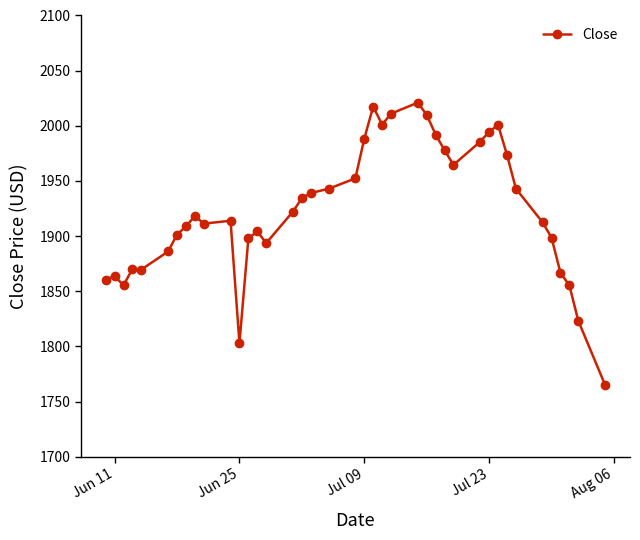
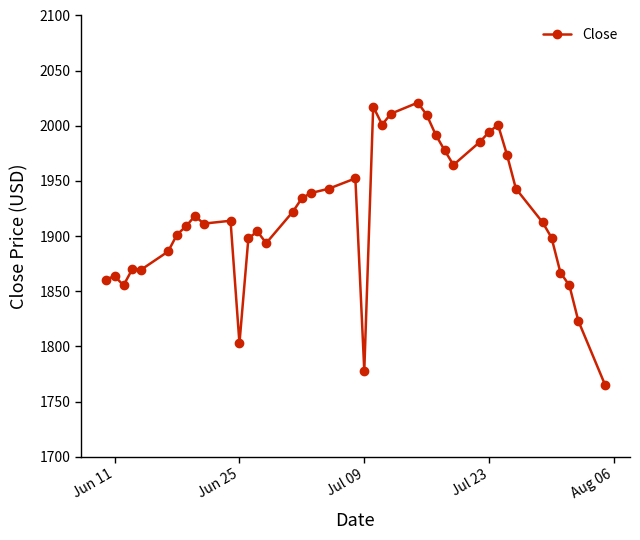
Jul 09: 1988 -> 1778
